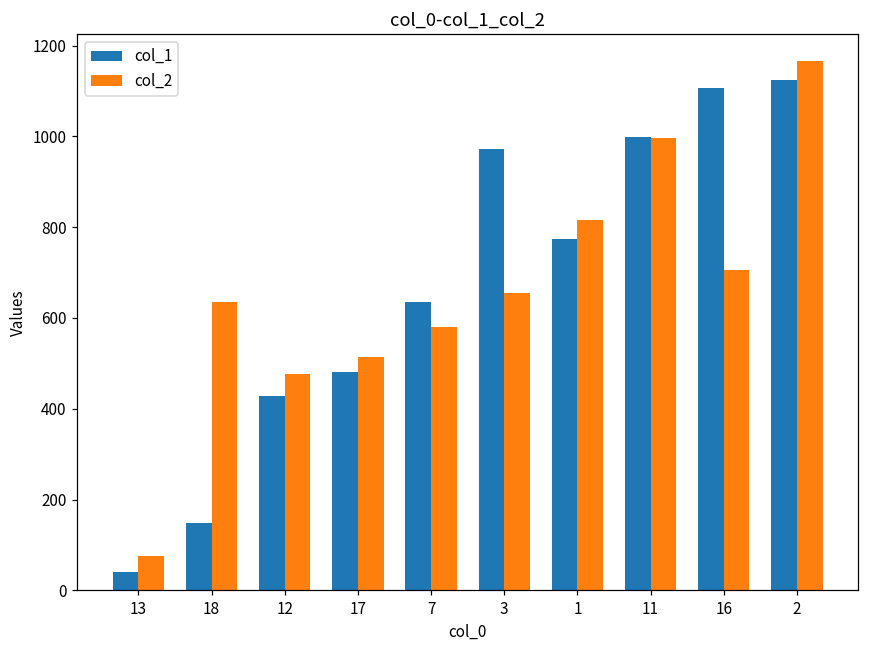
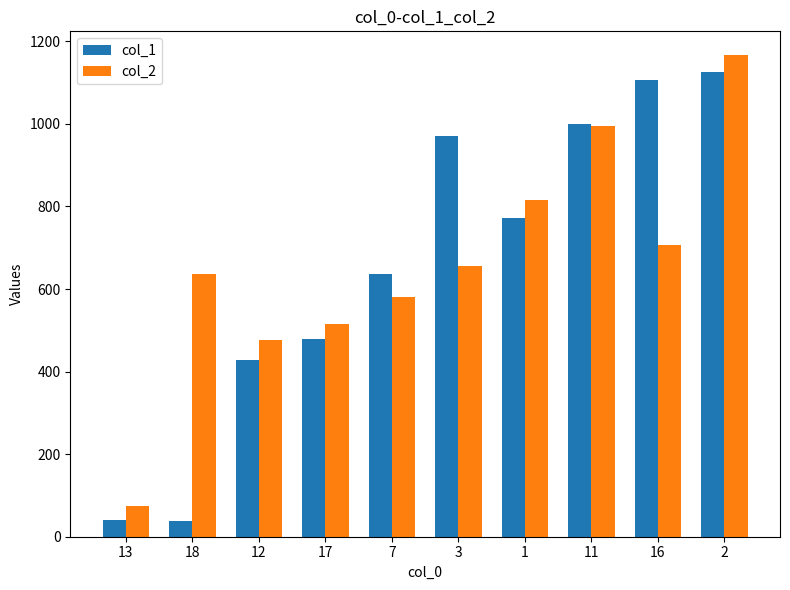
col_1, 18: 150 -> 40
